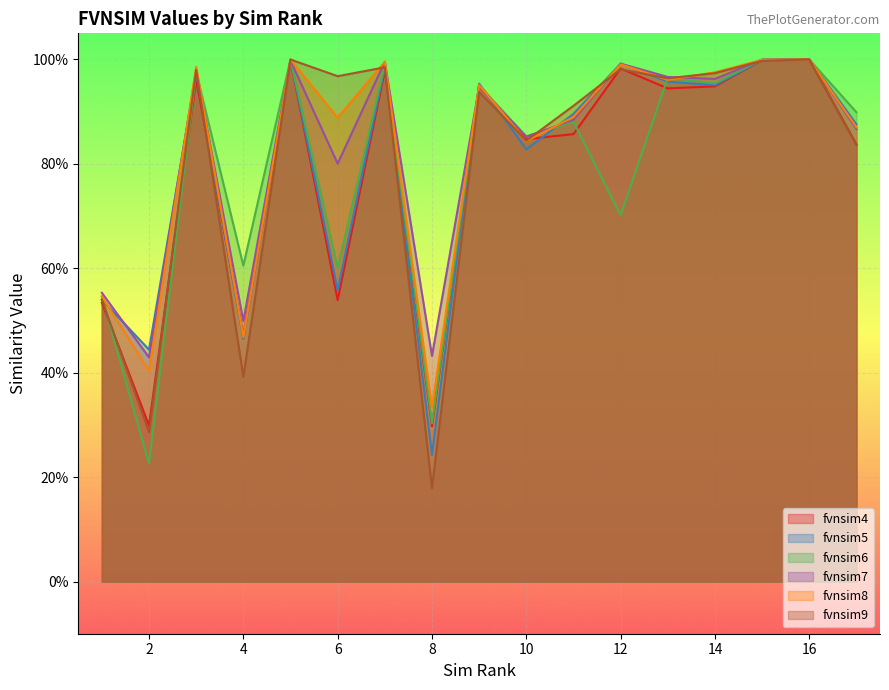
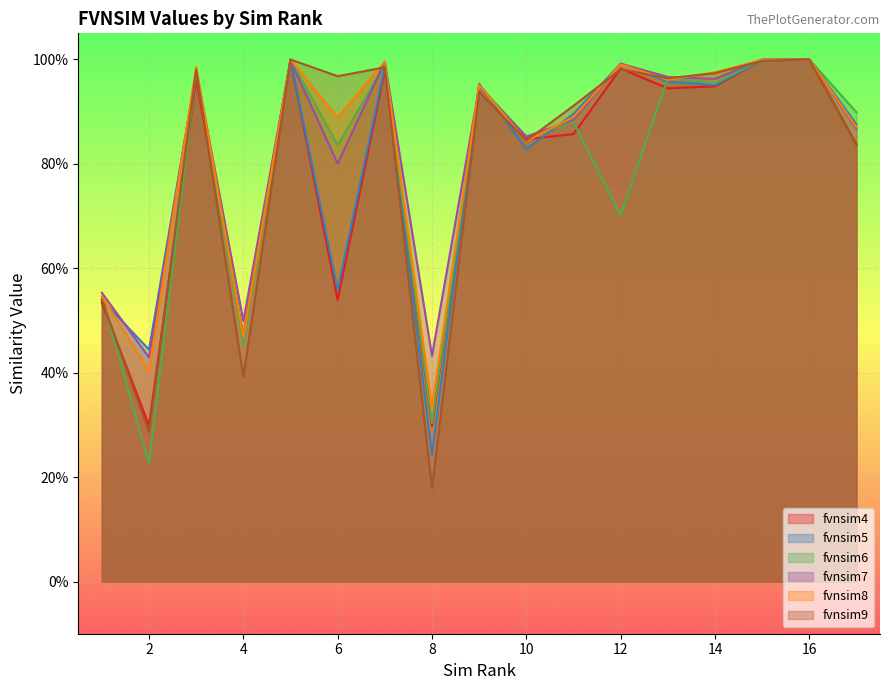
fvnsim6, 4: 61% -> 45%
fvnsim6, 6: 60% -> 84%
